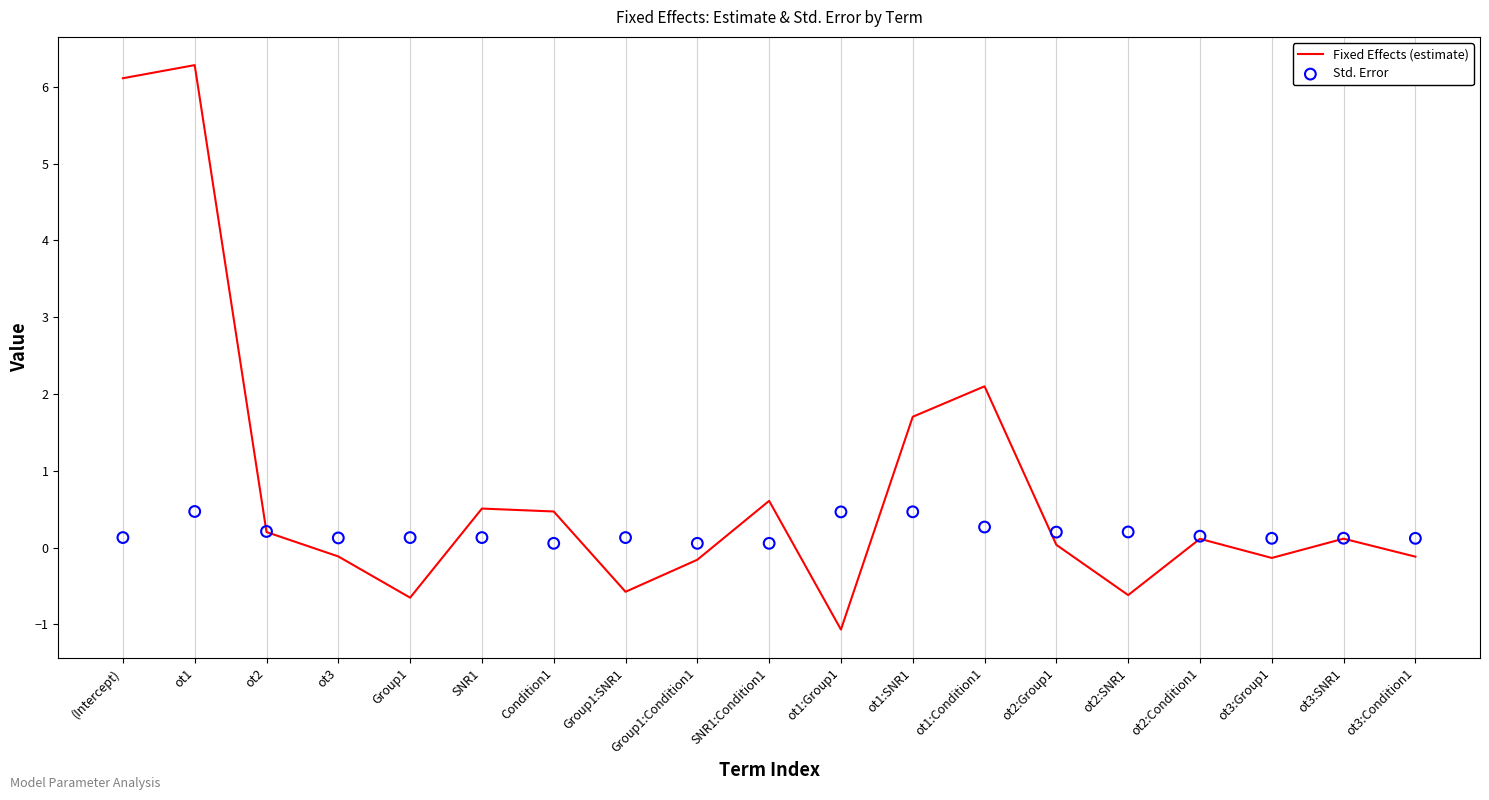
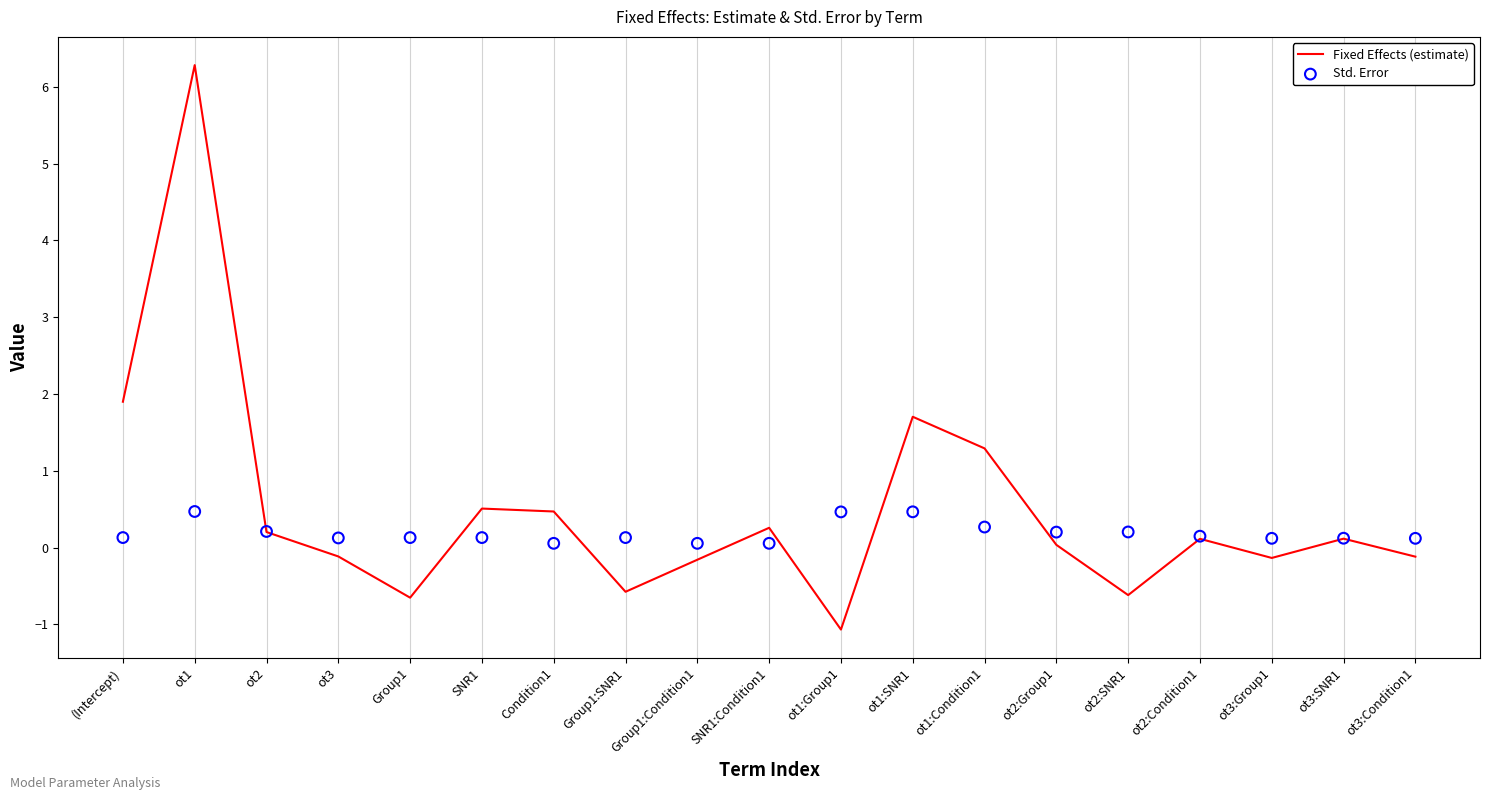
Fixed Effects (estimate), (Intercept): 6.1 -> 1.9
Fixed Effects (estimate), SNR1:Condition1: 0.6 -> 0.3
Fixed Effects (estimate), ot1:Condition1: 2.1 -> 1.3
